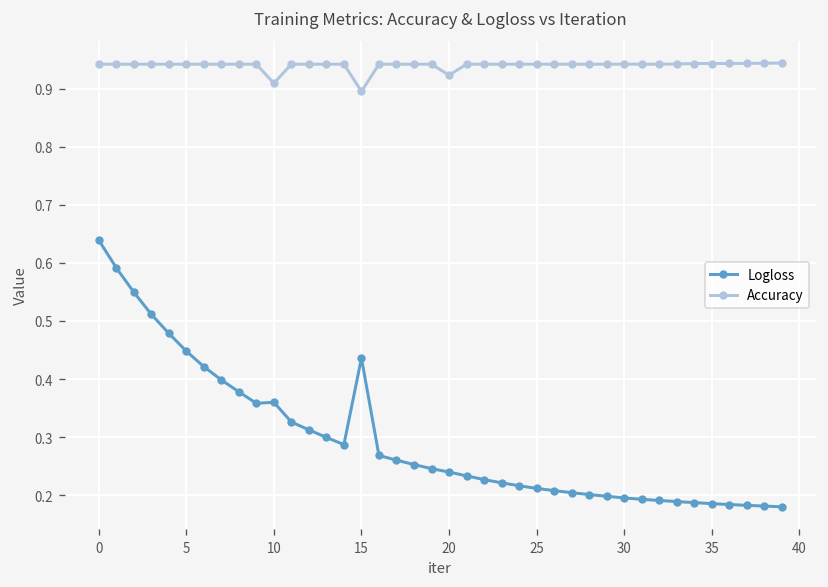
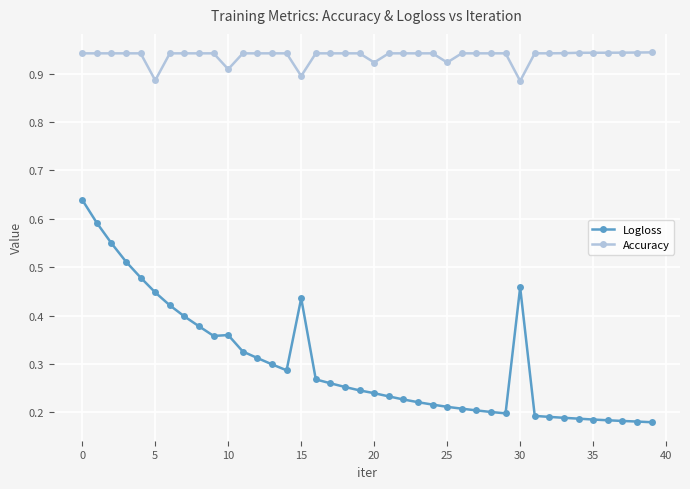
Accuracy, 5: 0.94 -> 0.89
Accuracy, 25: 0.94 -> 0.92
Logloss, 30: 0.20 -> 0.46
Accuracy, 30: 0.94 -> 0.89
